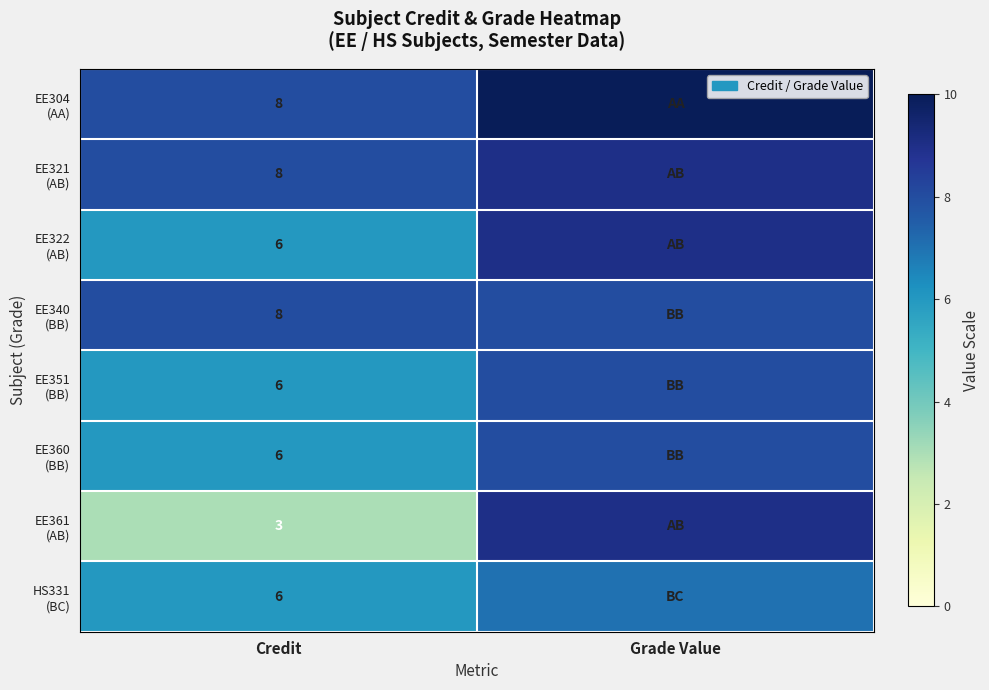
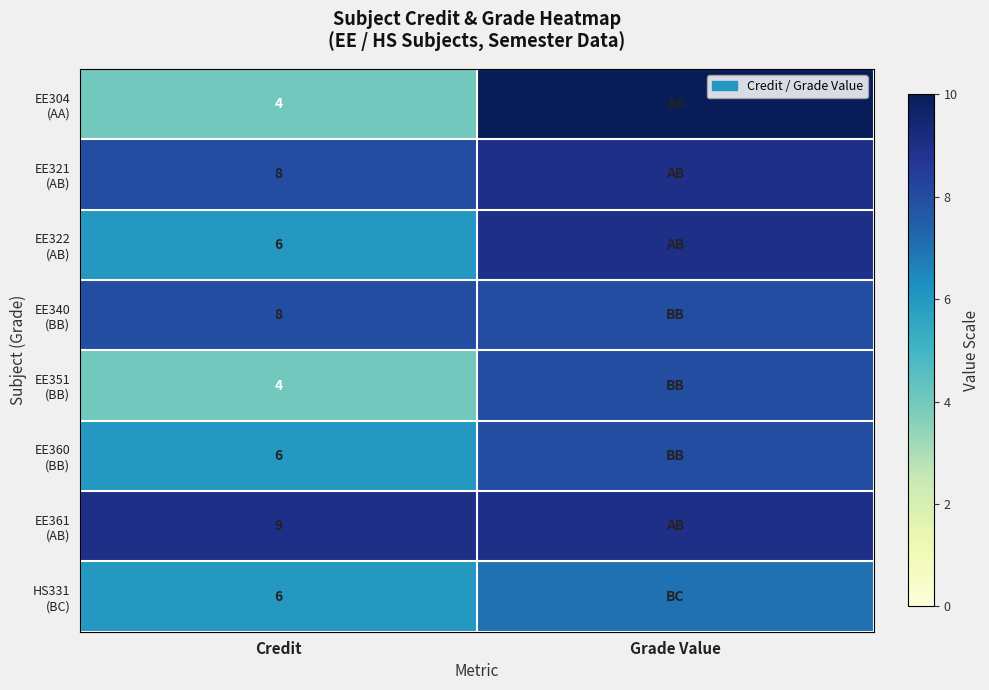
EE304 (AA), Credit: 8 -> 4
EE351 (BB), Credit: 6 -> 4
EE361 (AB), Credit: 3 -> 9
